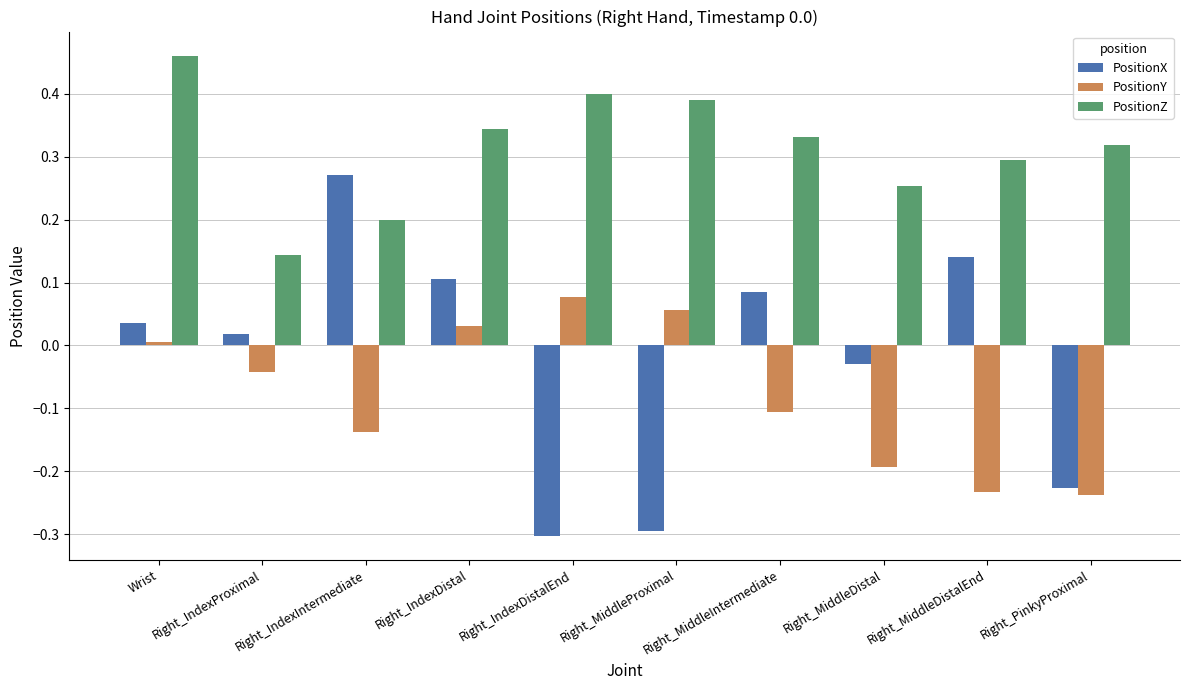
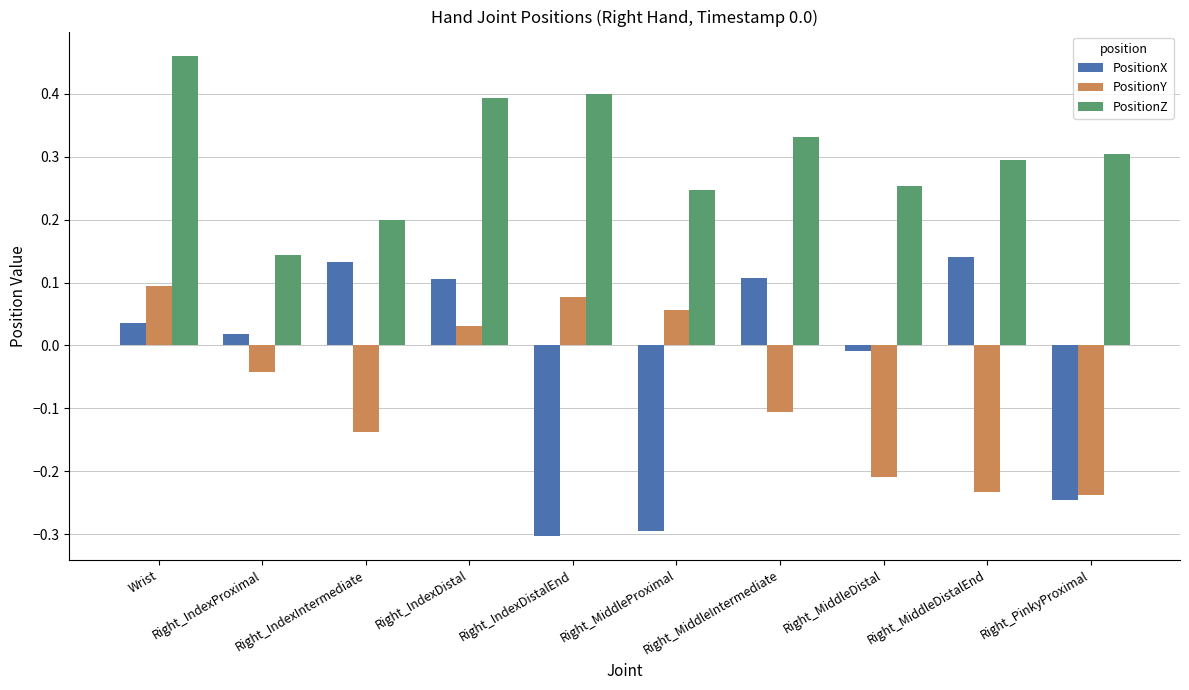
PositionY, Wrist: 0.01 -> 0.09
PositionX, Right_IndexIntermediate: 0.27 -> 0.13
PositionZ, Right_IndexDistal: 0.34 -> 0.39
PositionZ, Right_MiddleProximal: 0.39 -> 0.25
PositionX, Right_MiddleIntermediate: 0.09 -> 0.11
PositionX, Right_MiddleDistal: -0.03 -> -0.01
PositionY, Right_MiddleDistal: -0.19 -> -0.21
PositionX, Right_PinkyProximal: -0.23 -> -0.25
PositionZ, Right_PinkyProximal: 0.32 -> 0.31
